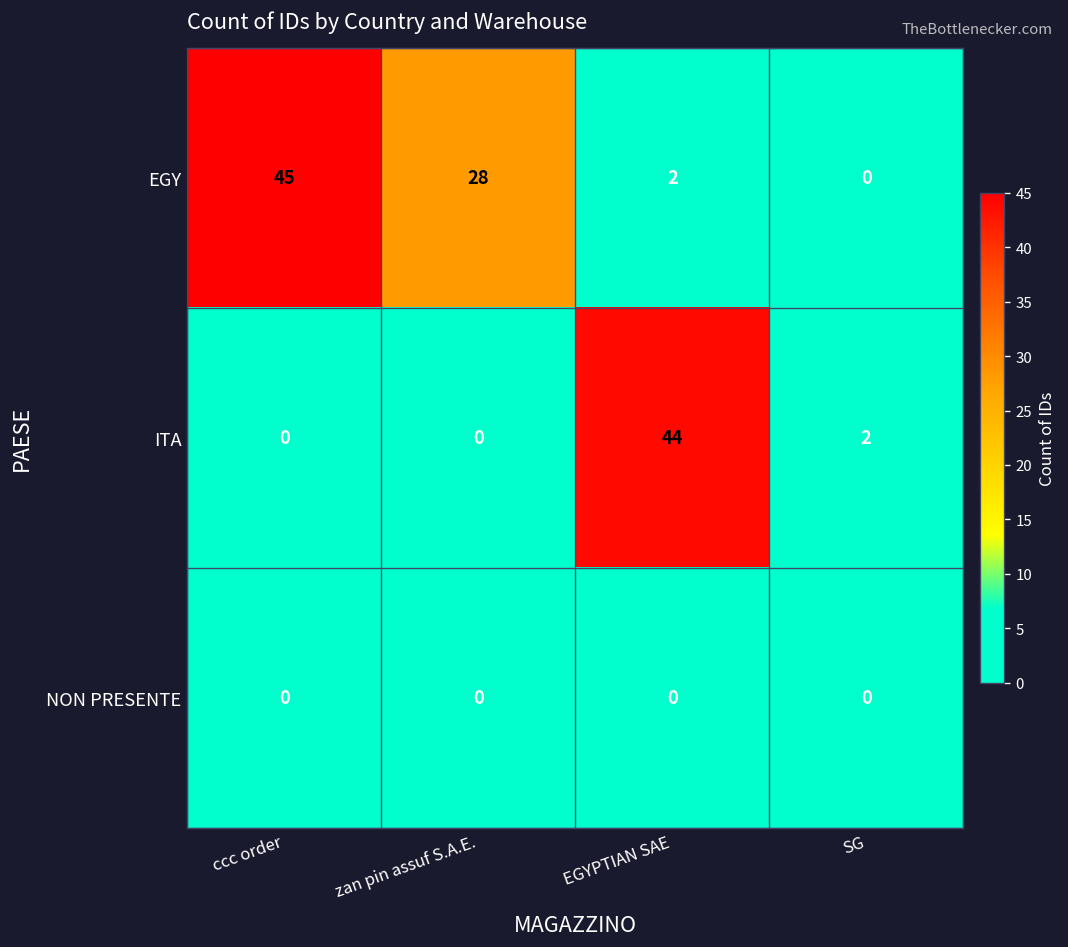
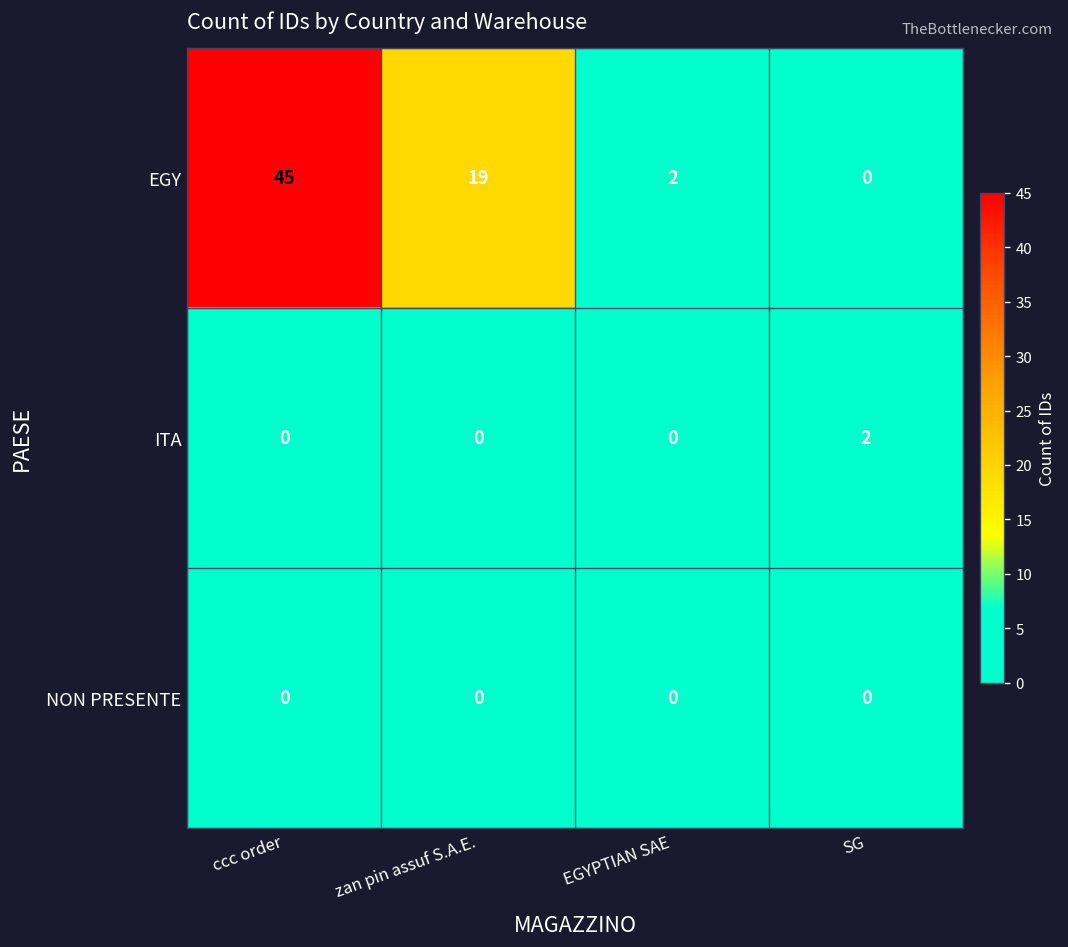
EGY, zan pin assuf S.A.E.: 28 -> 19
ITA, EGYPTIAN SAE: 44 -> 0
